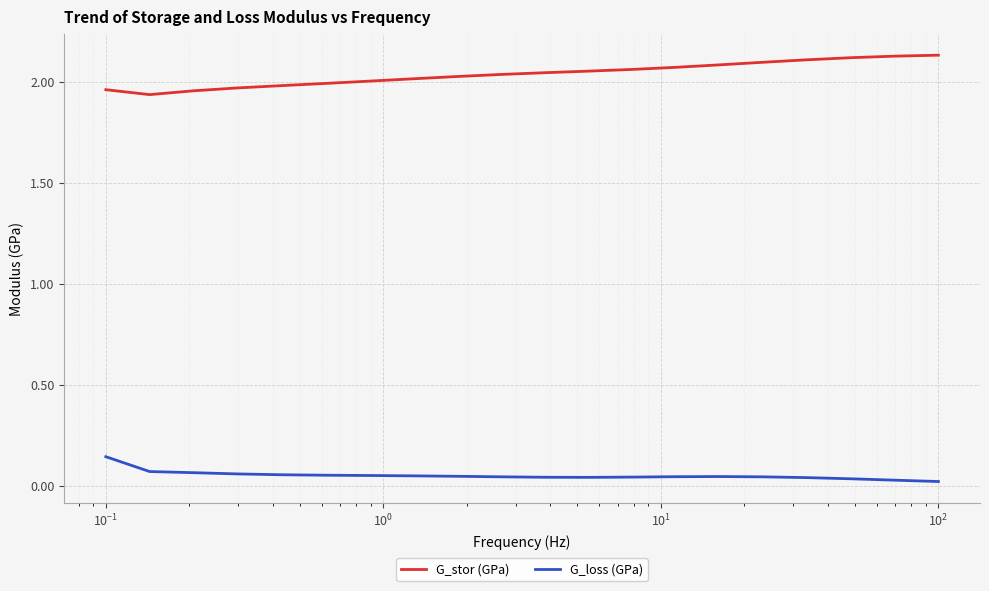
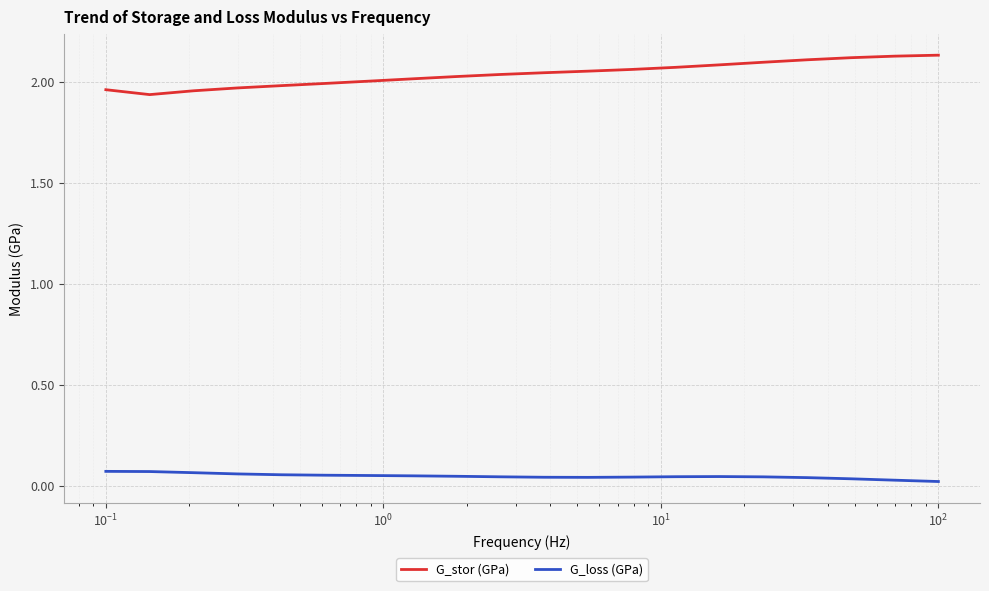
G_loss (GPa), 10^-1: 0.14 -> 0.07
